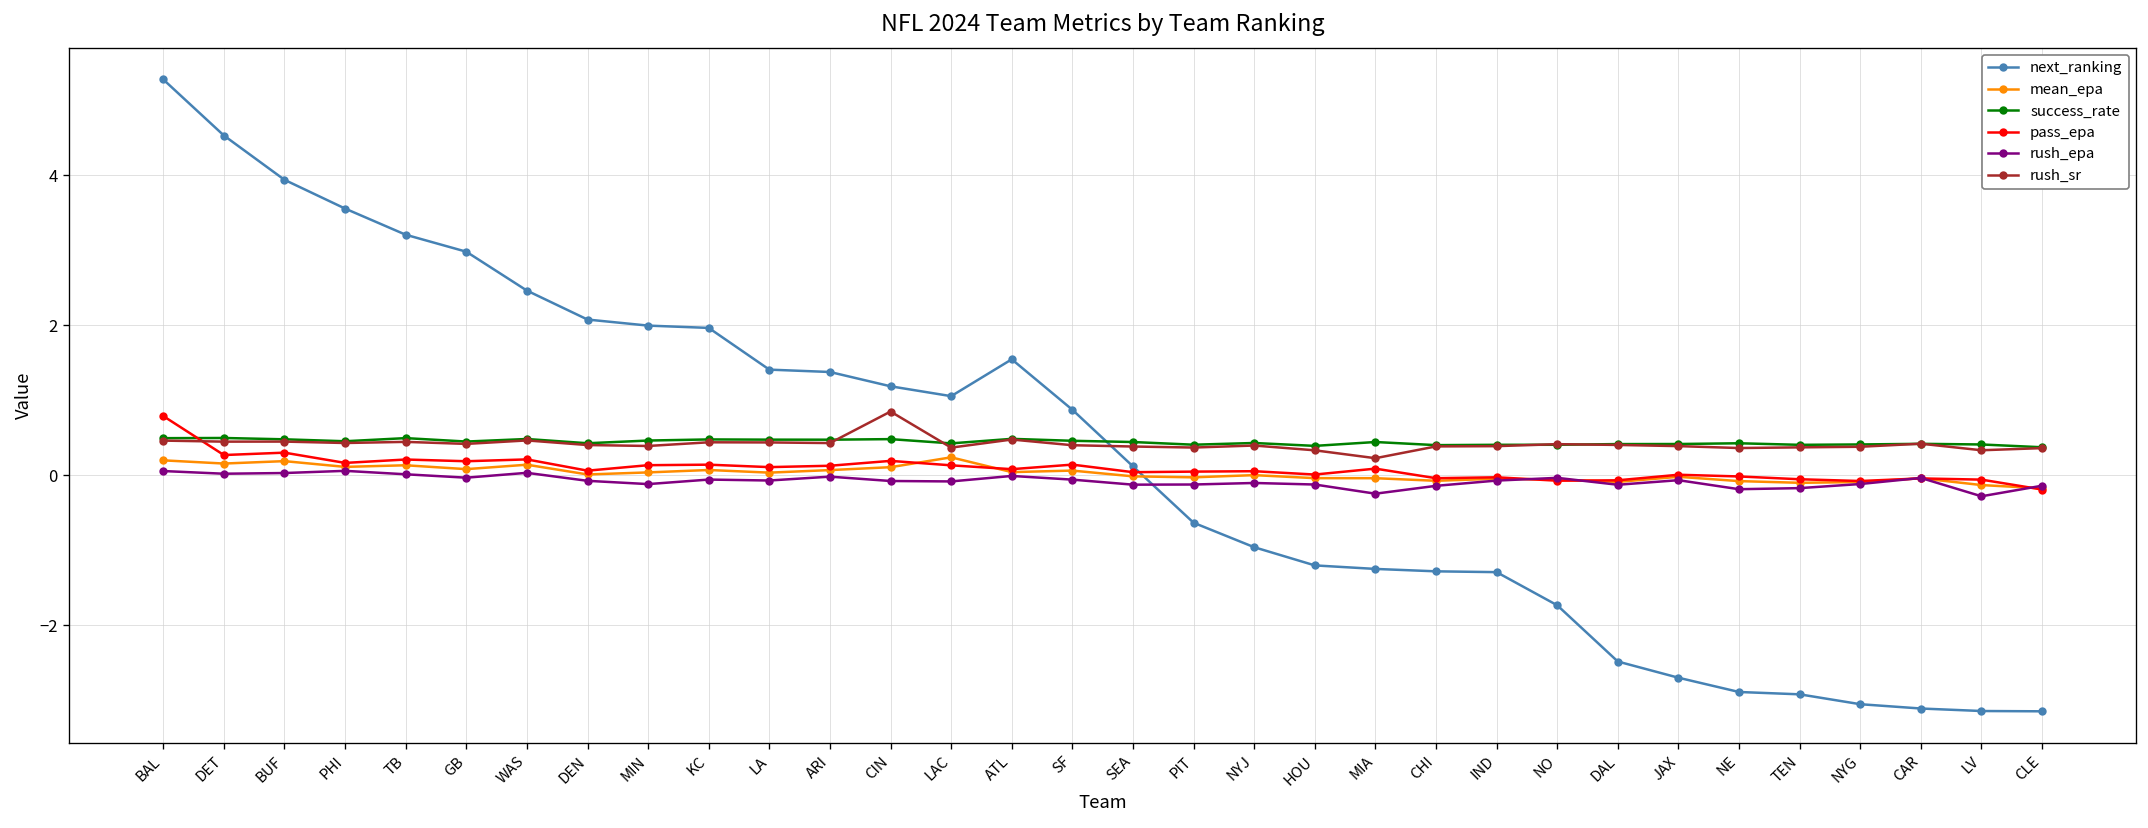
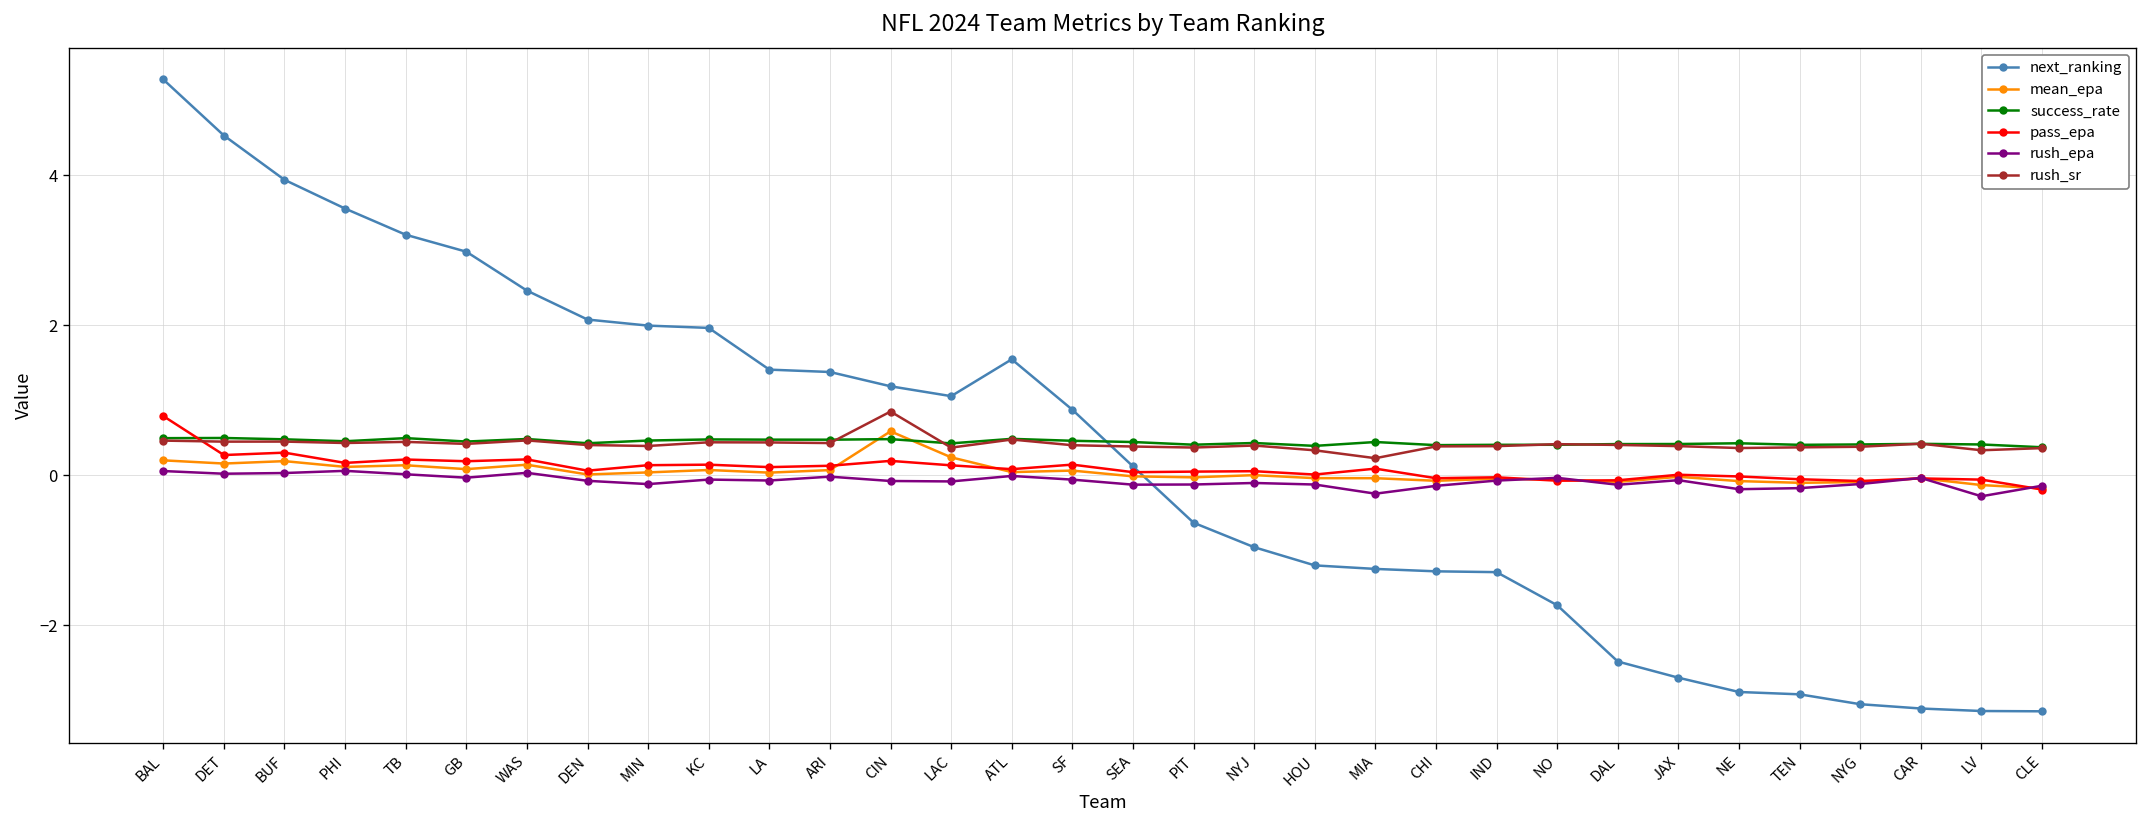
mean_epa, CIN: 0.1 -> 0.6
